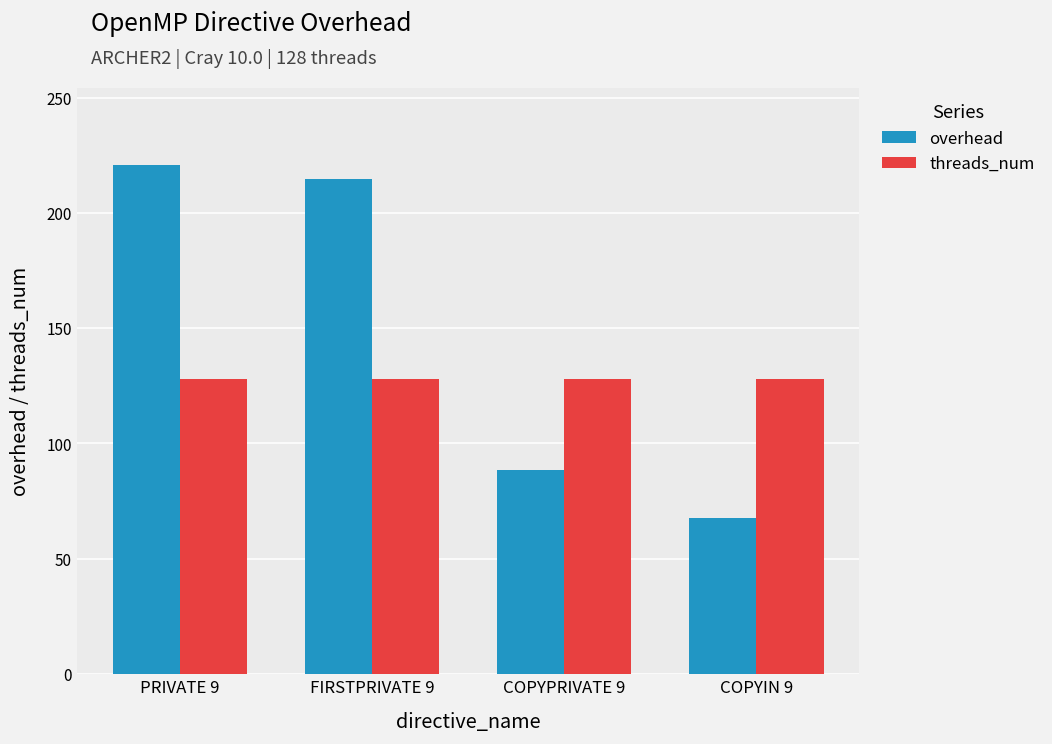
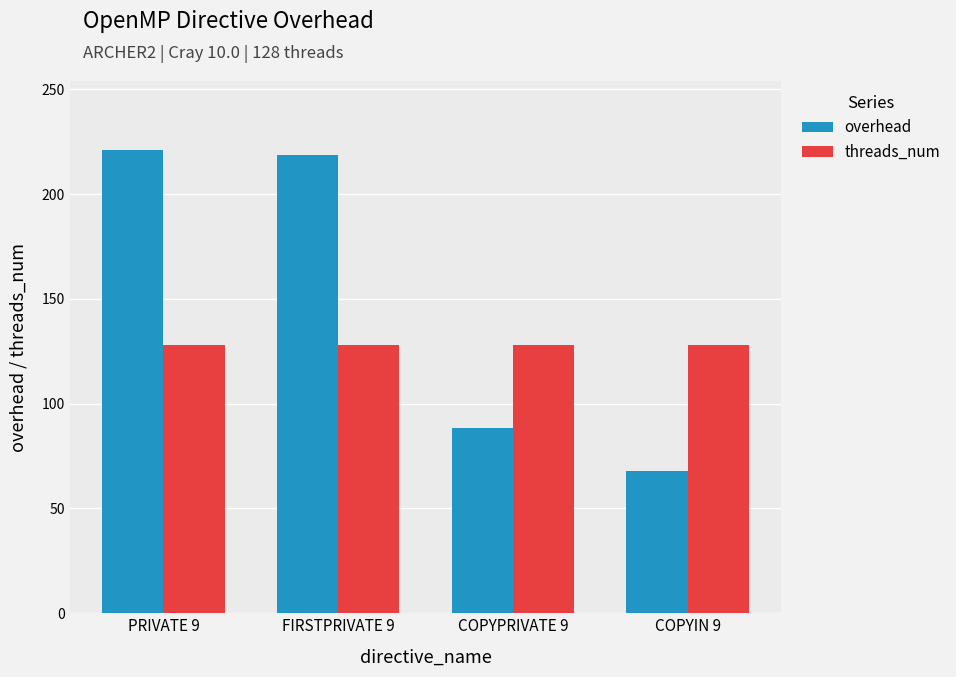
overhead, FIRSTPRIVATE 9: 215 -> 219
